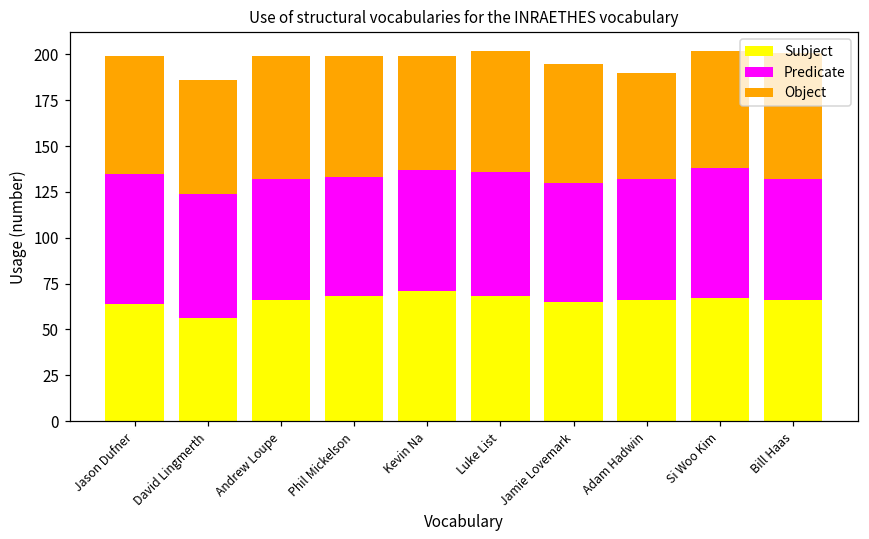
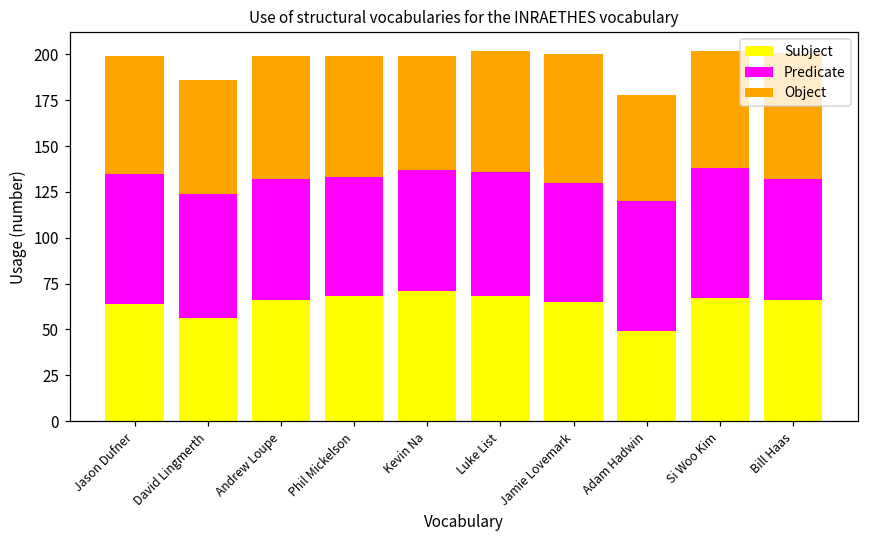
Object, Jamie Lovemark: 65 -> 70
Subject, Adam Hadwin: 66 -> 49
Predicate, Adam Hadwin: 66 -> 71
